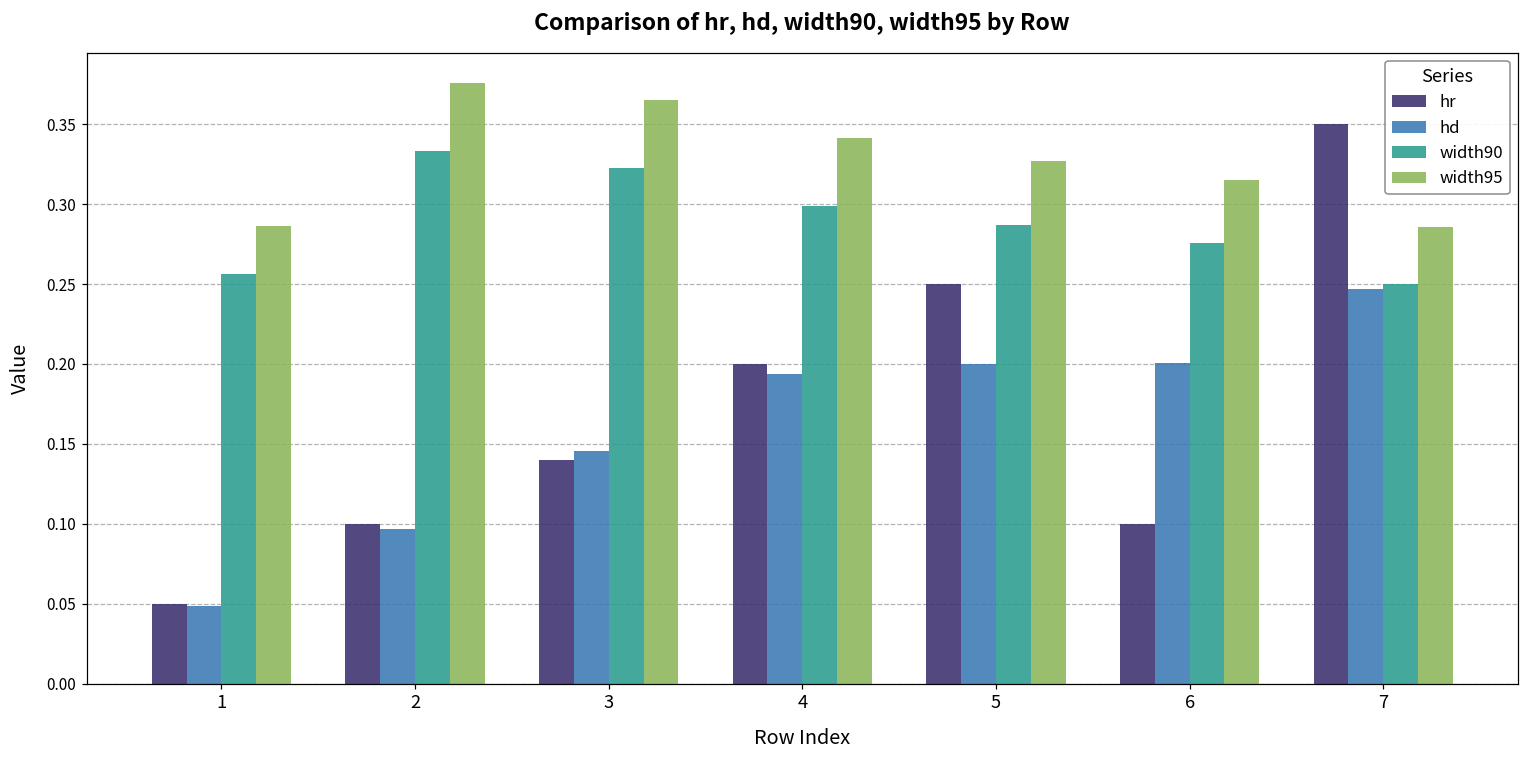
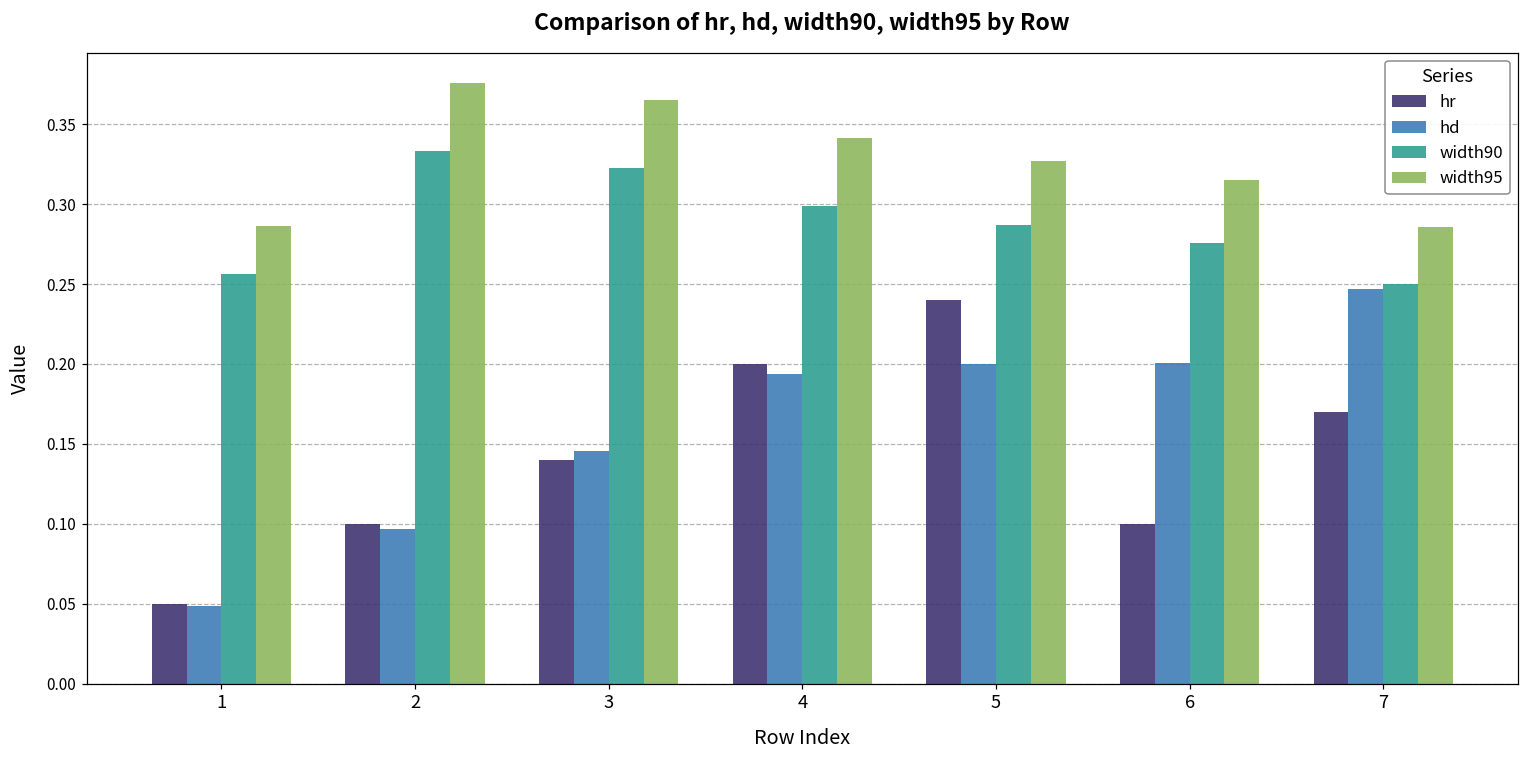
hr, 5: 0.25 -> 0.24
hr, 7: 0.35 -> 0.17
